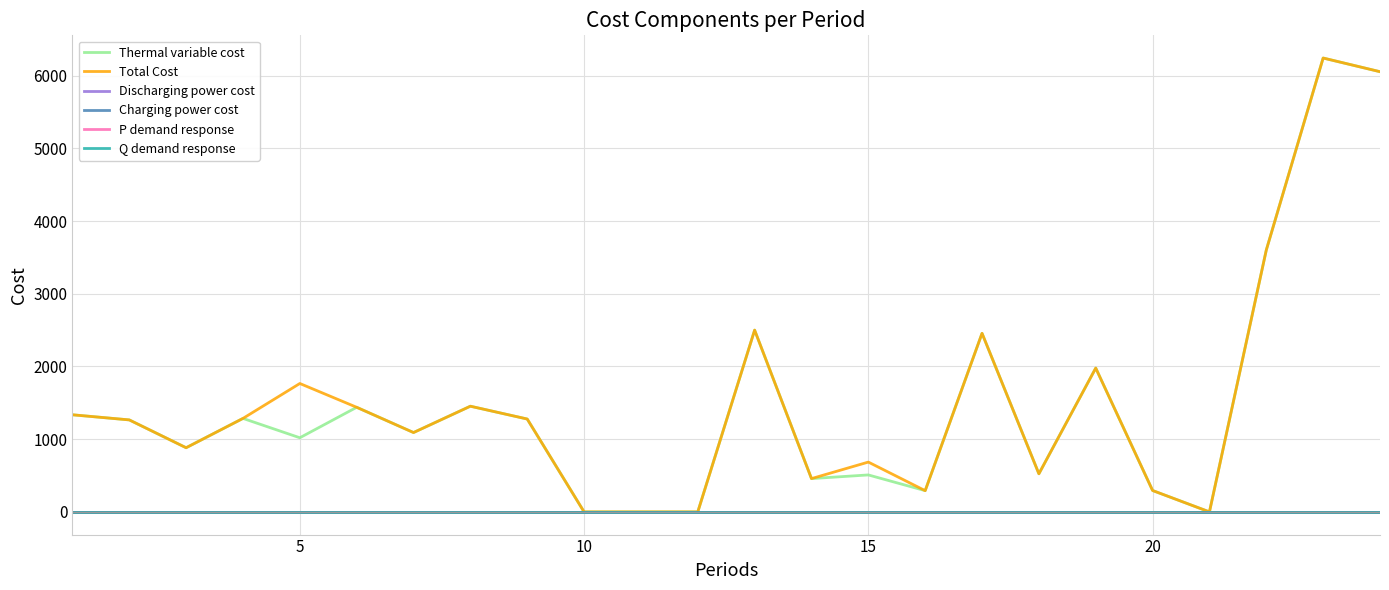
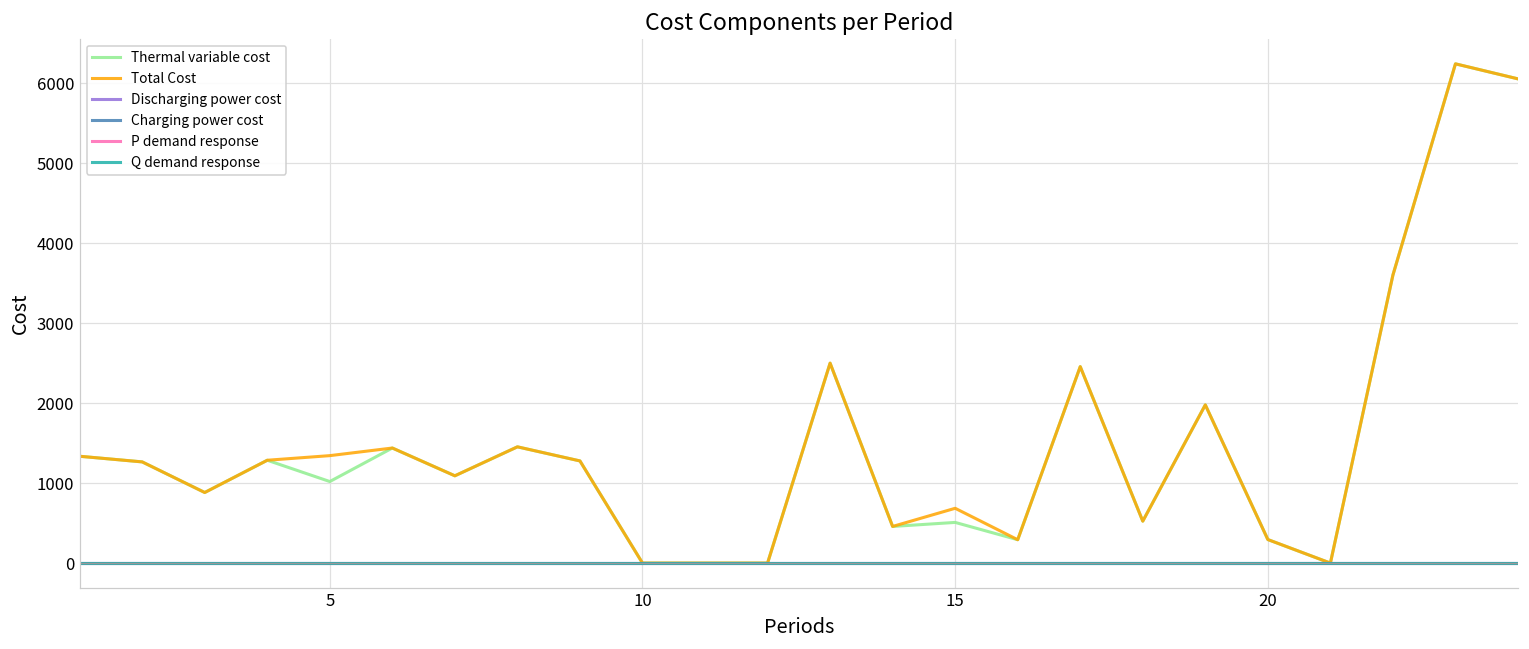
Total Cost, 5: 1800 -> 1300
